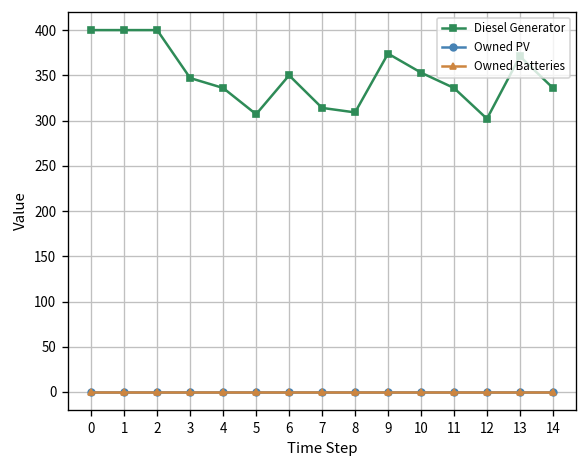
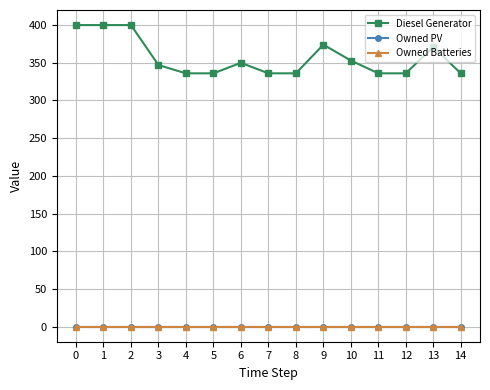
Diesel Generator, 5: 310 -> 340
Diesel Generator, 7: 310 -> 340
Diesel Generator, 8: 310 -> 340
Diesel Generator, 12: 300 -> 340
